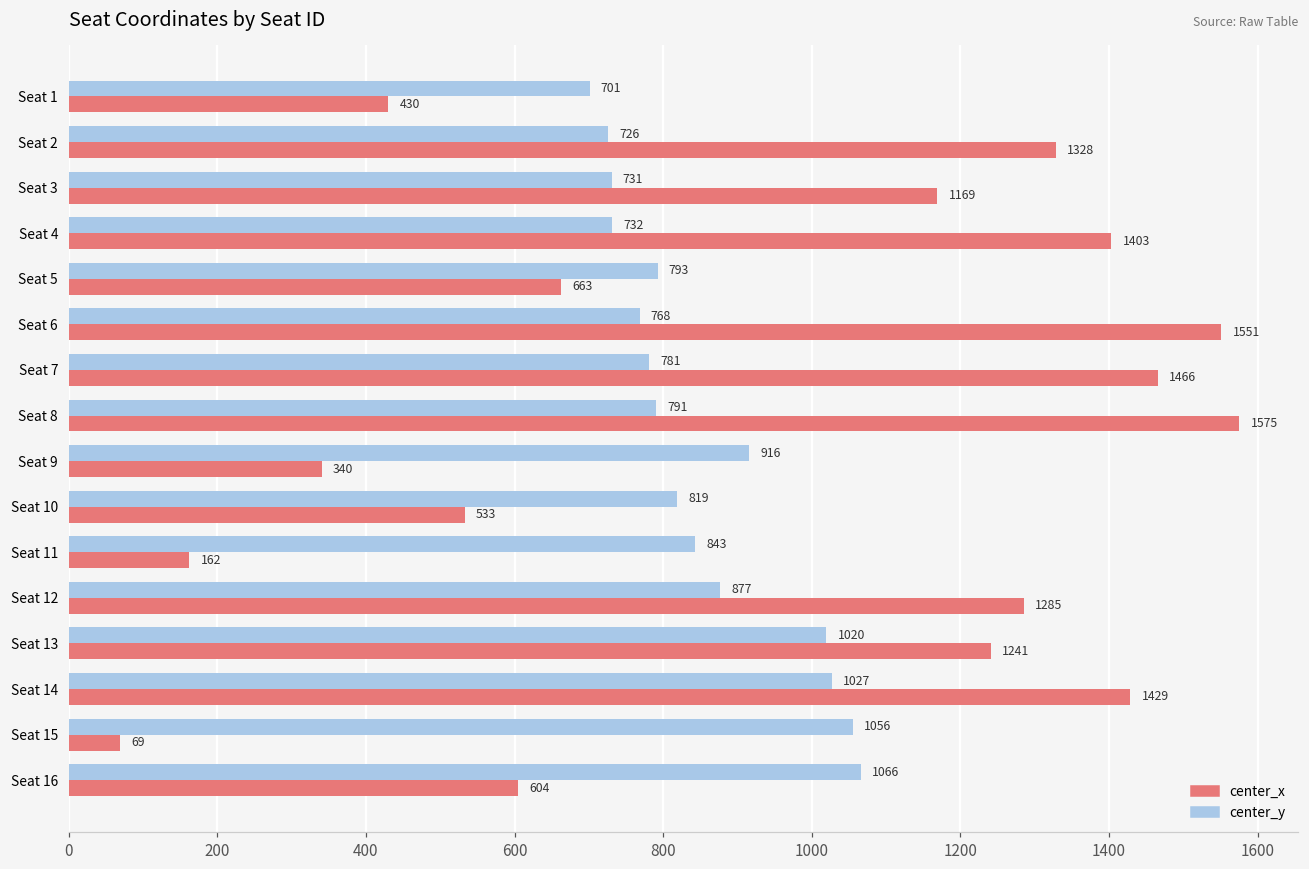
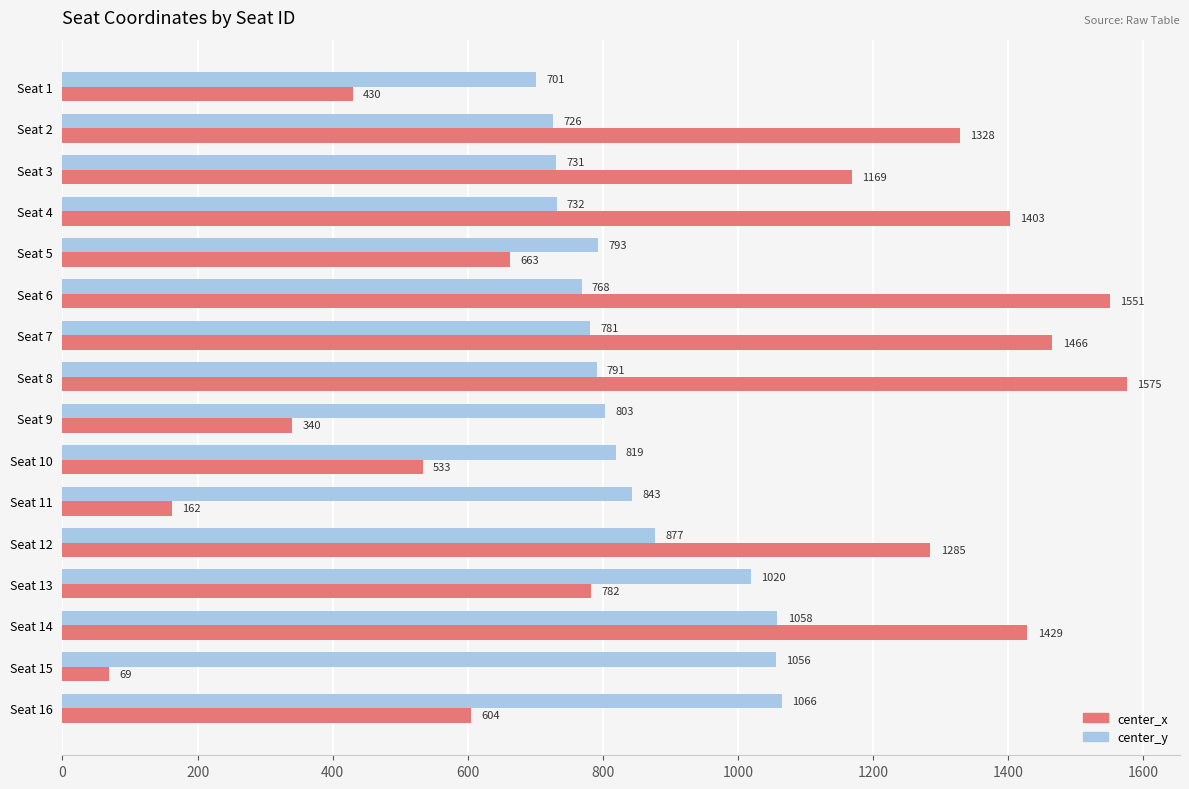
center_y, Seat 9: 916 -> 803
center_x, Seat 13: 1241 -> 782
center_y, Seat 14: 1027 -> 1058
